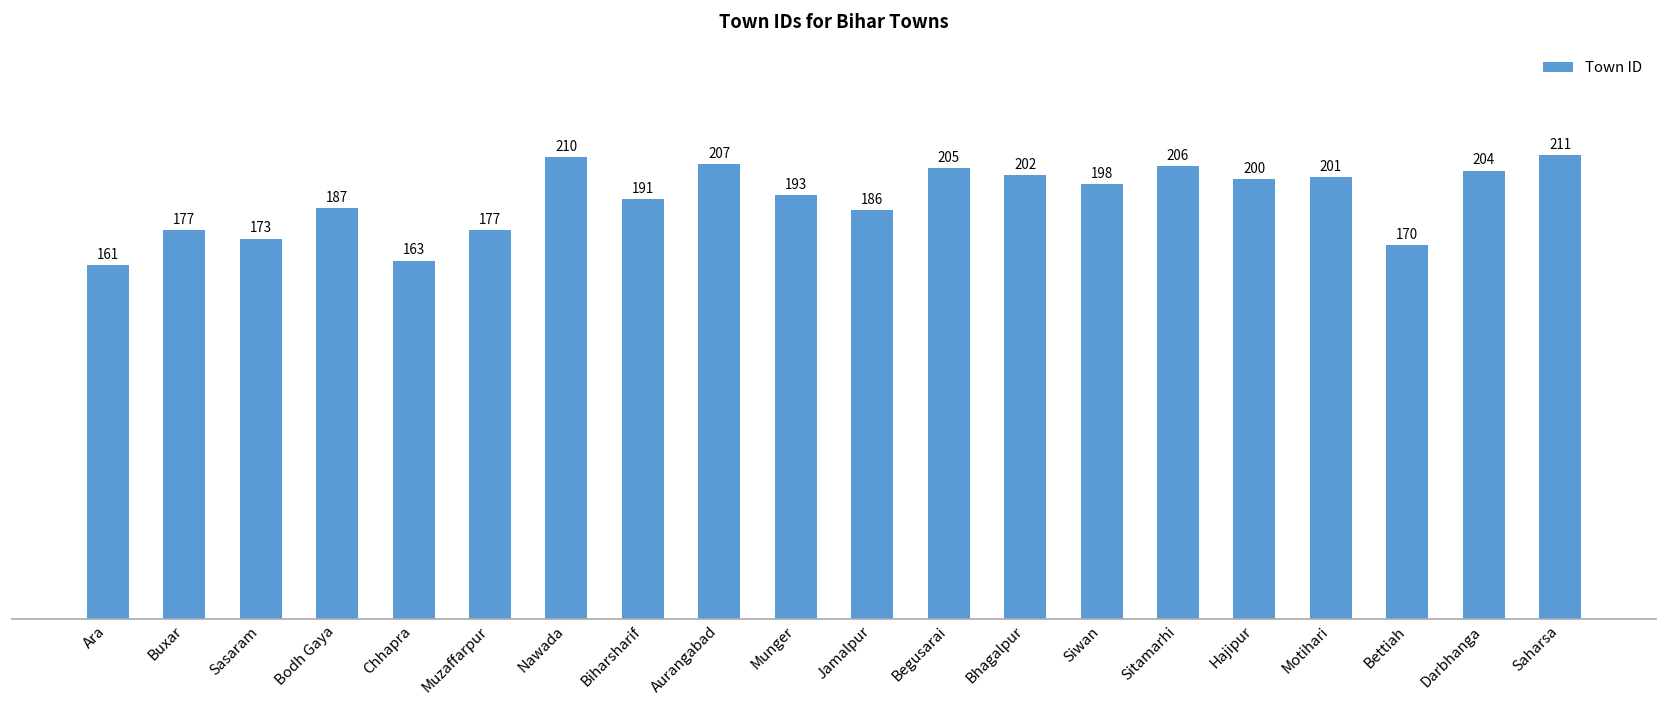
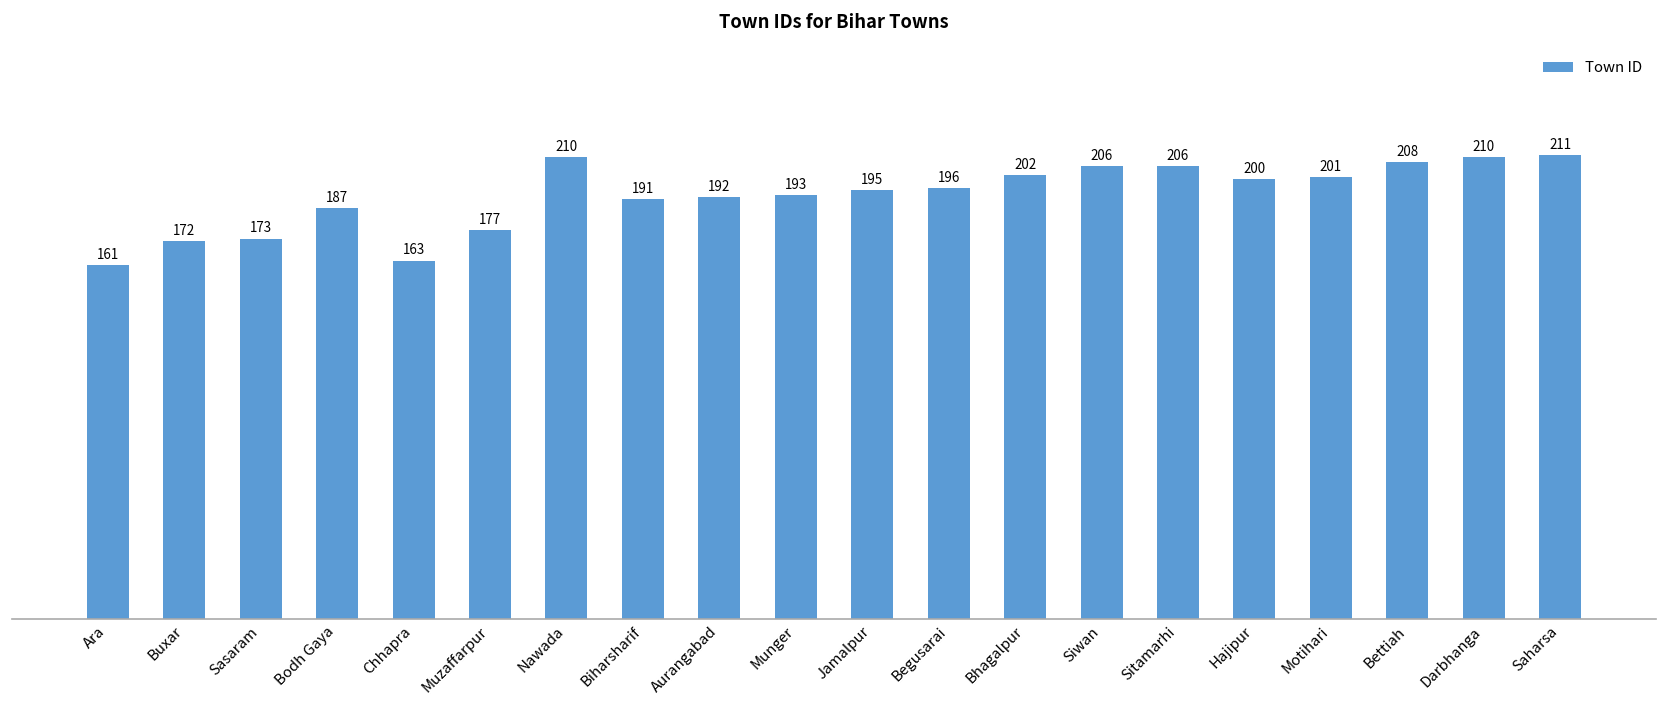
Buxar: 177 -> 172
Aurangabad: 207 -> 192
Jamalpur: 186 -> 195
Begusarai: 205 -> 196
Siwan: 198 -> 206
Bettiah: 170 -> 208
Darbhanga: 204 -> 210
